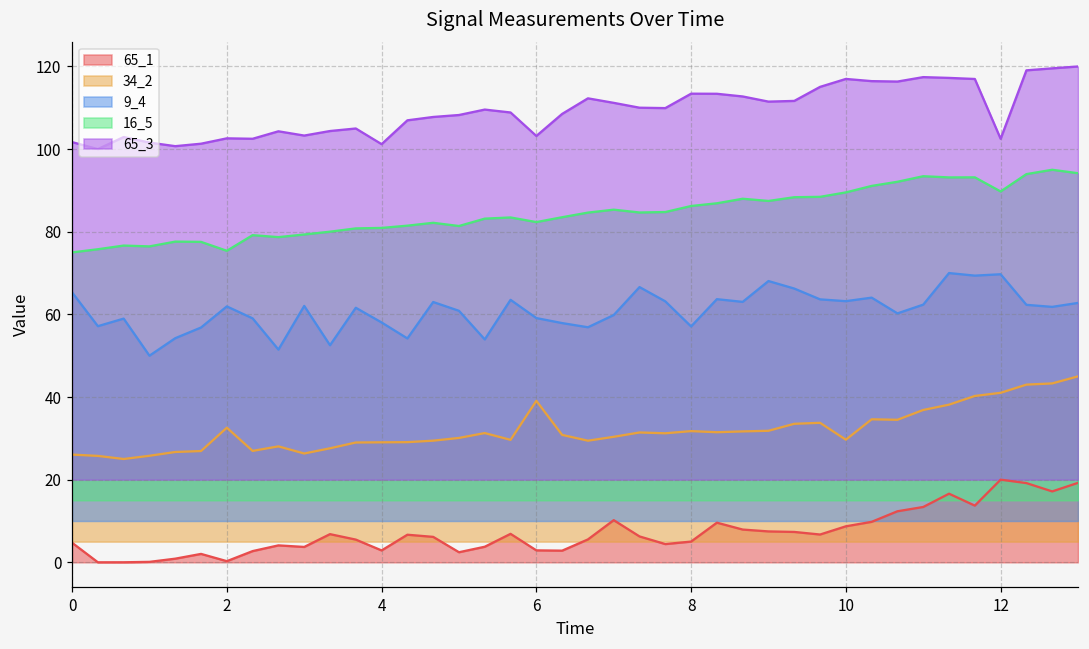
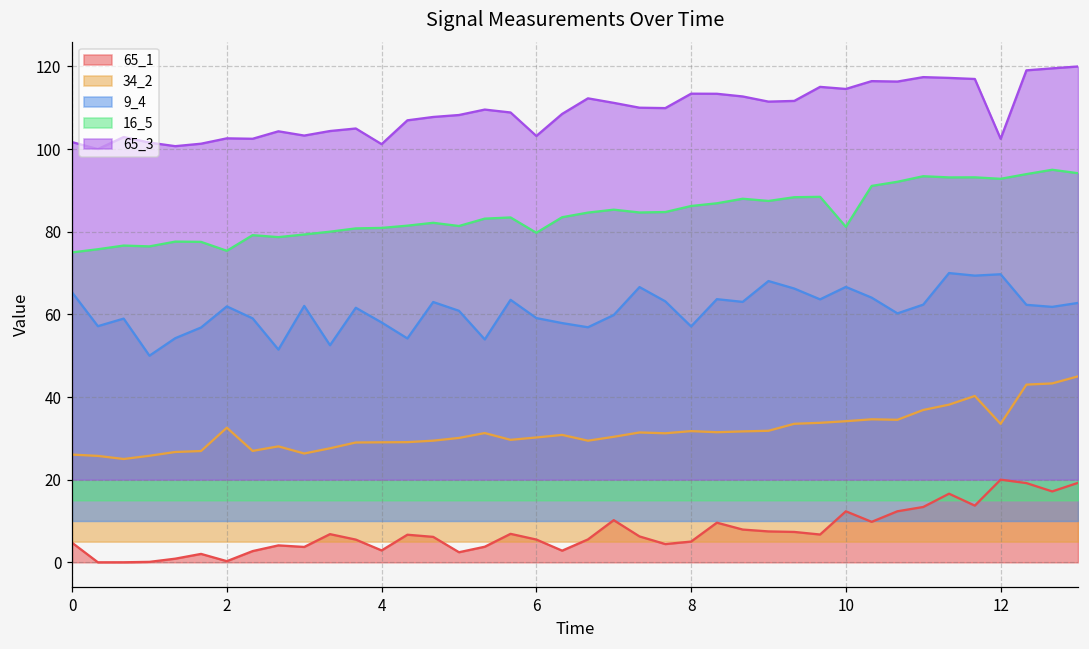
65_1, 6: 3 -> 6
34_2, 6: 39 -> 30
16_5, 6: 82 -> 80
65_1, 10: 9 -> 12
34_2, 10: 30 -> 34
9_4, 10: 63 -> 67
16_5, 10: 90 -> 81
65_3, 10: 117 -> 115
34_2, 12: 41 -> 34
16_5, 12: 90 -> 93
